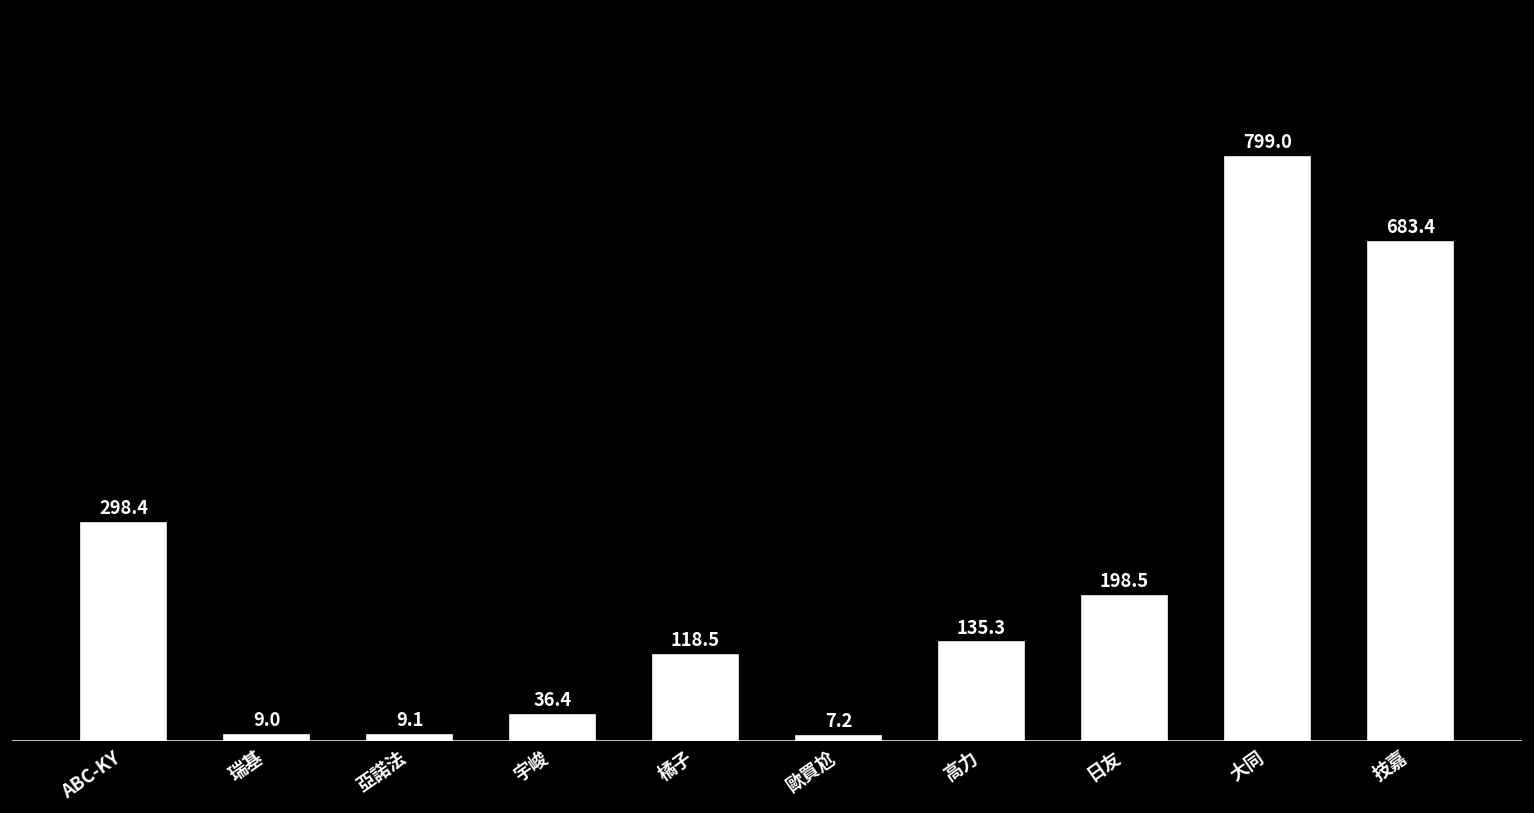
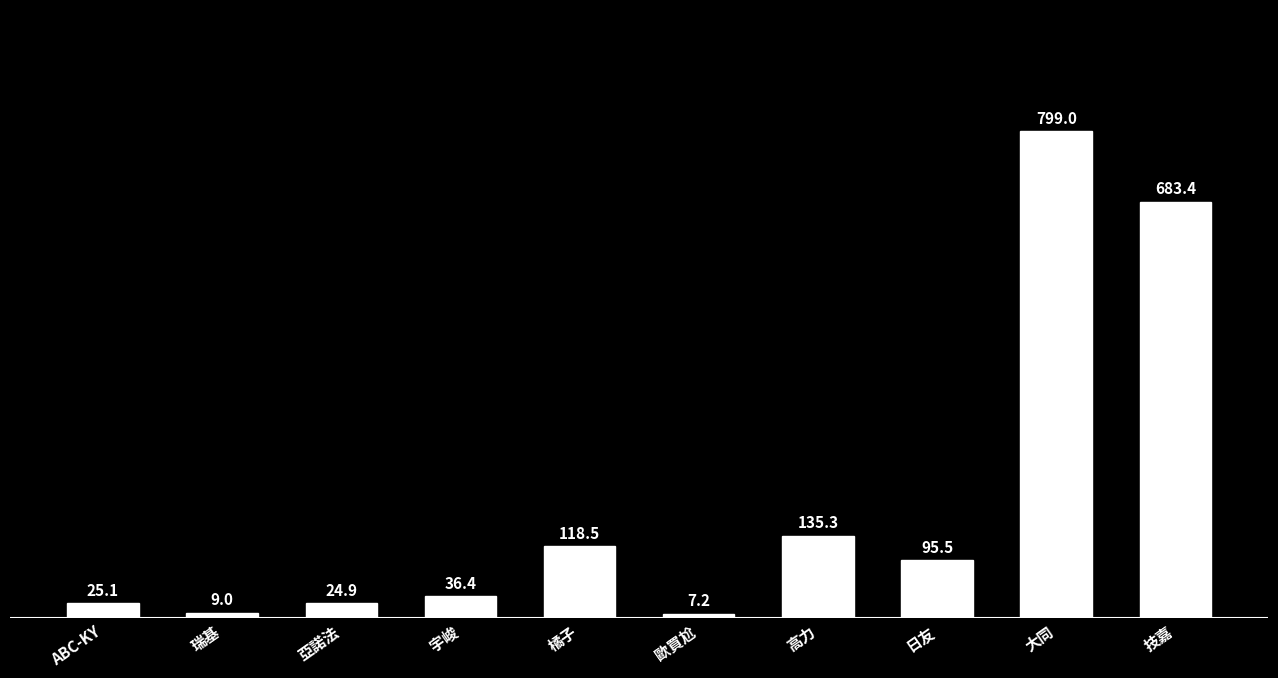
ABC-KY: 298.4 -> 25.1
亞諾法: 9.1 -> 24.9
日友: 198.5 -> 95.5
